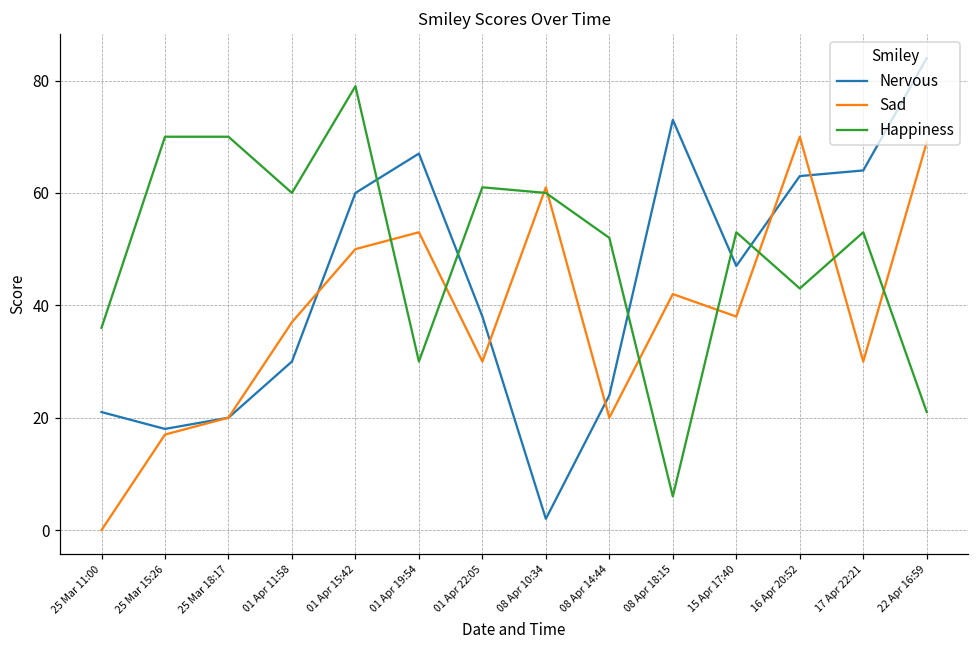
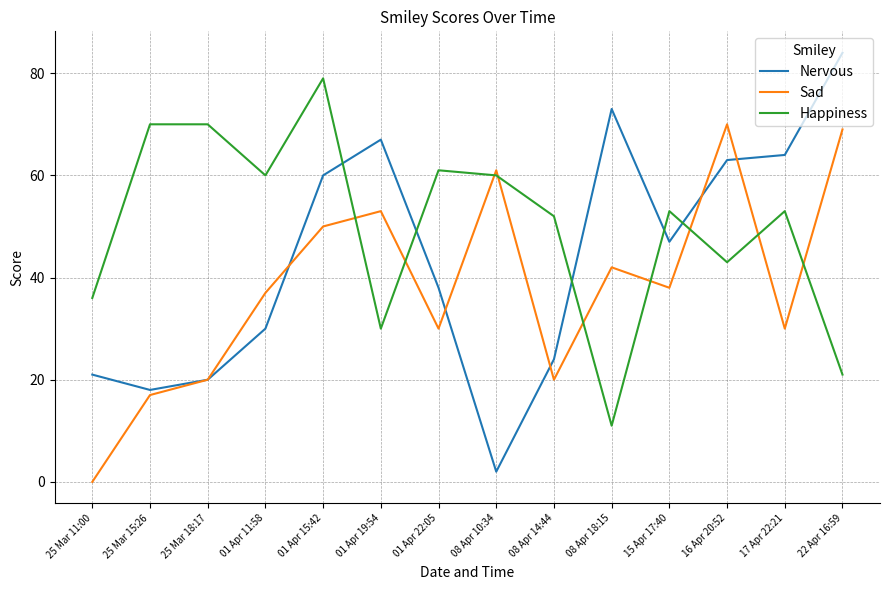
Happiness, 08 Apr 18:15: 6 -> 11
